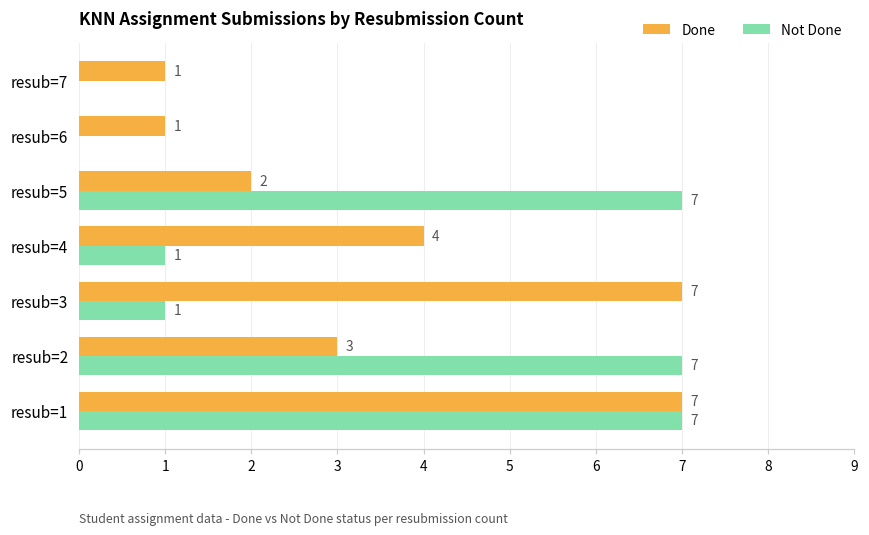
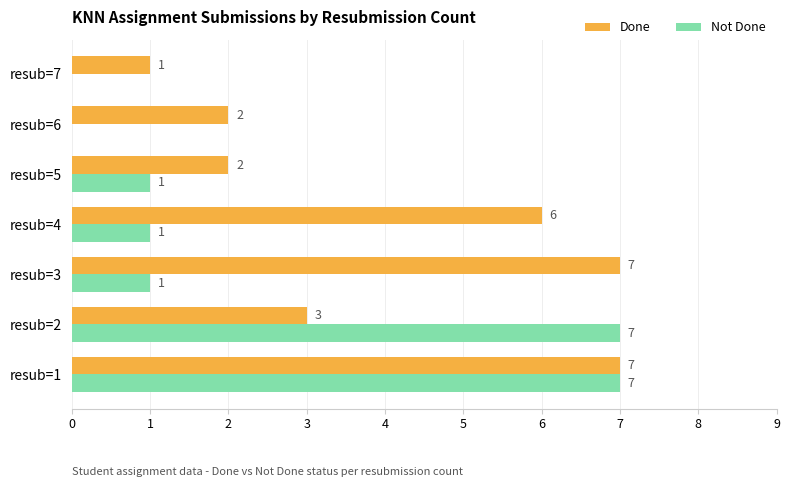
Done, resub=6: 1 -> 2
Not Done, resub=5: 7 -> 1
Done, resub=4: 4 -> 6
